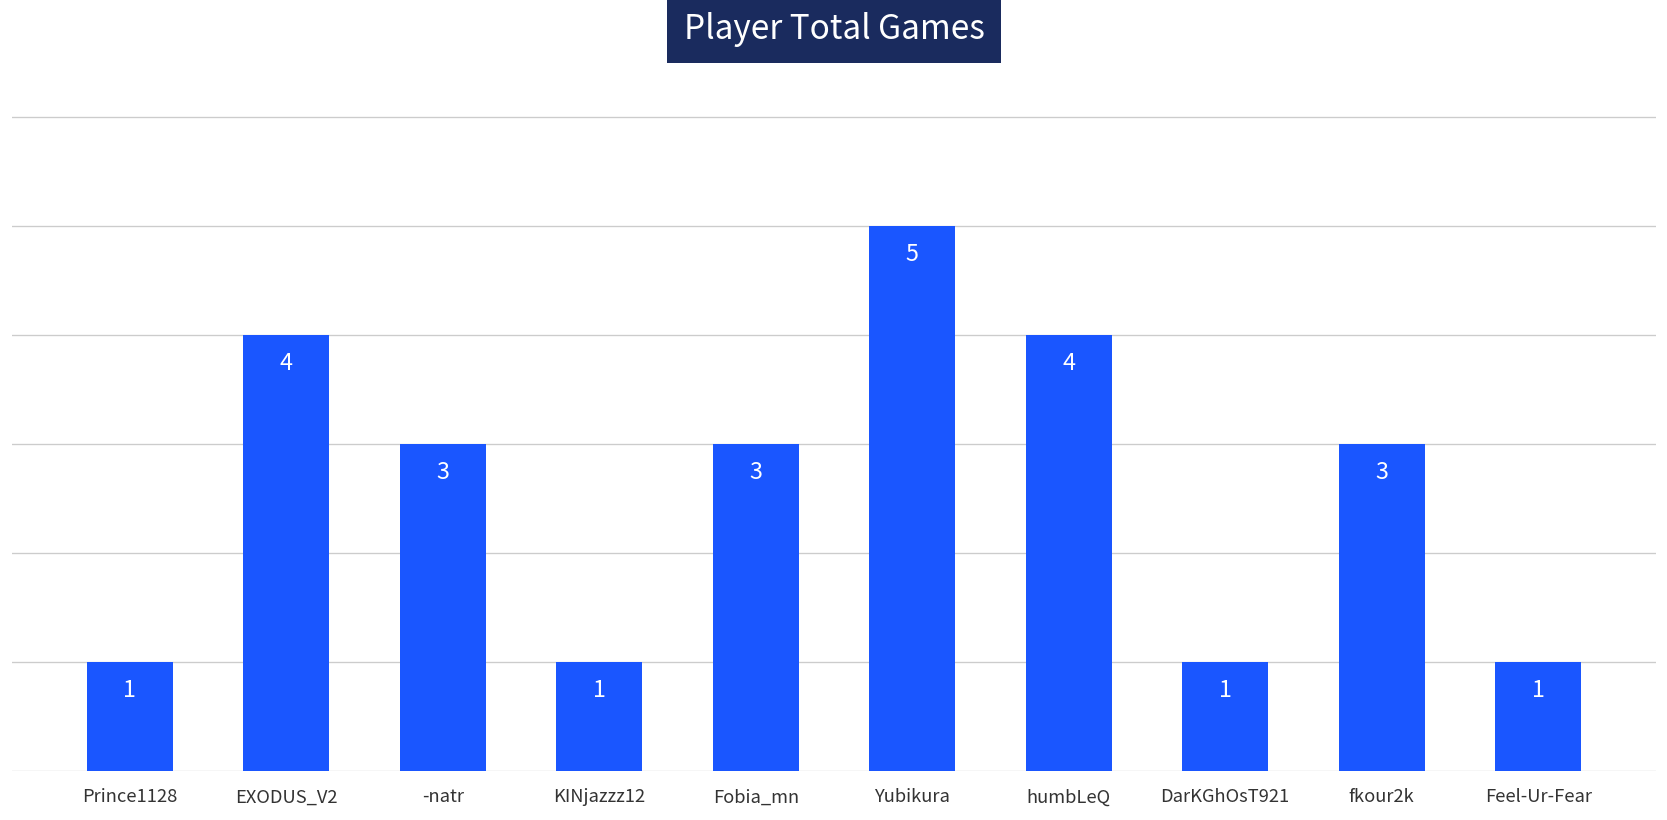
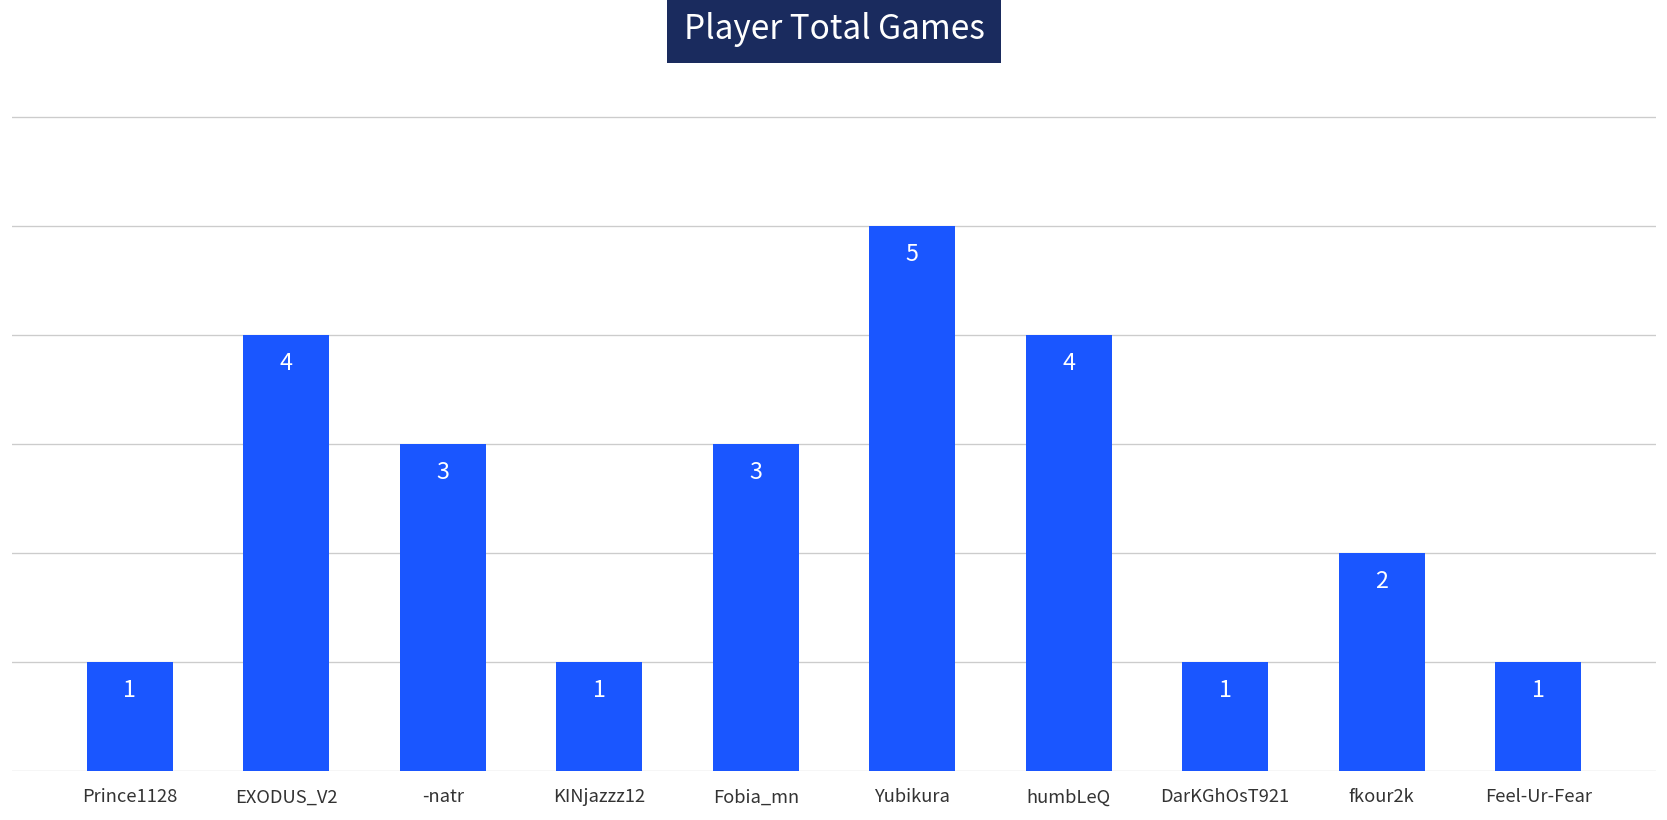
fkour2k: 3 -> 2
